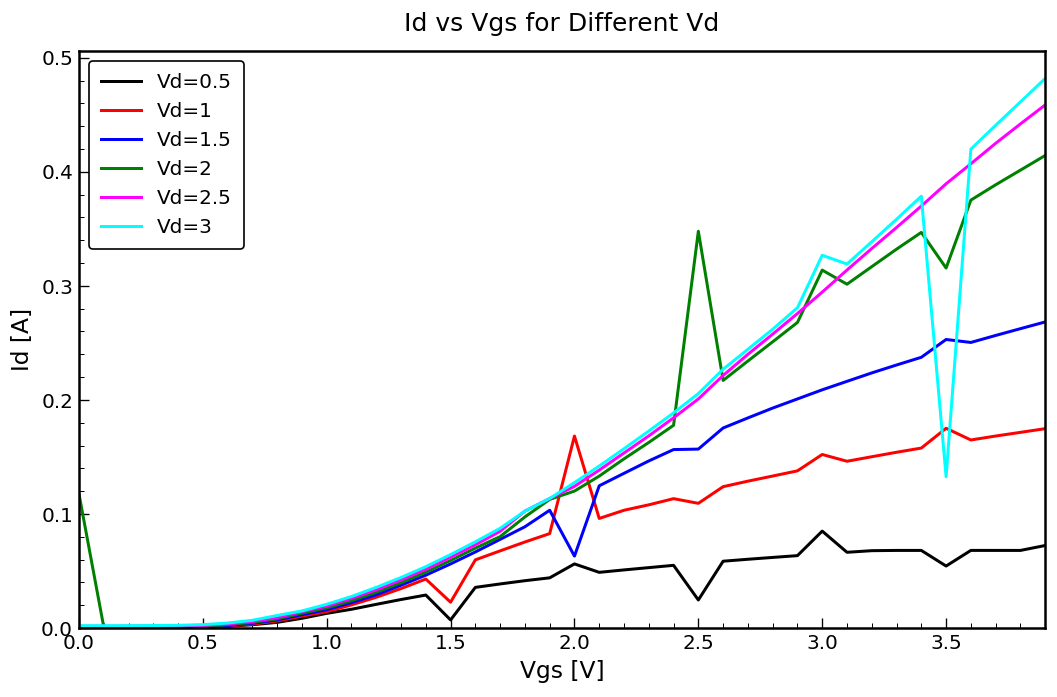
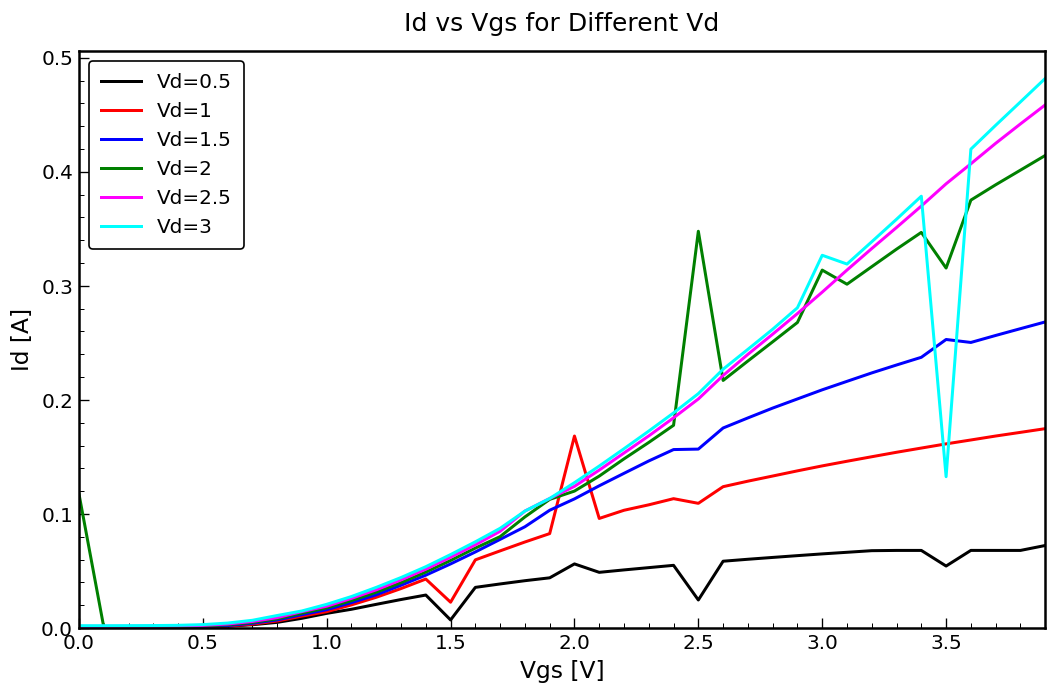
Vd=1.5, 2.0: 0.06 -> 0.11
Vd=0.5, 3.0: 0.09 -> 0.07
Vd=1, 3.0: 0.15 -> 0.14
Vd=1, 3.5: 0.18 -> 0.16
